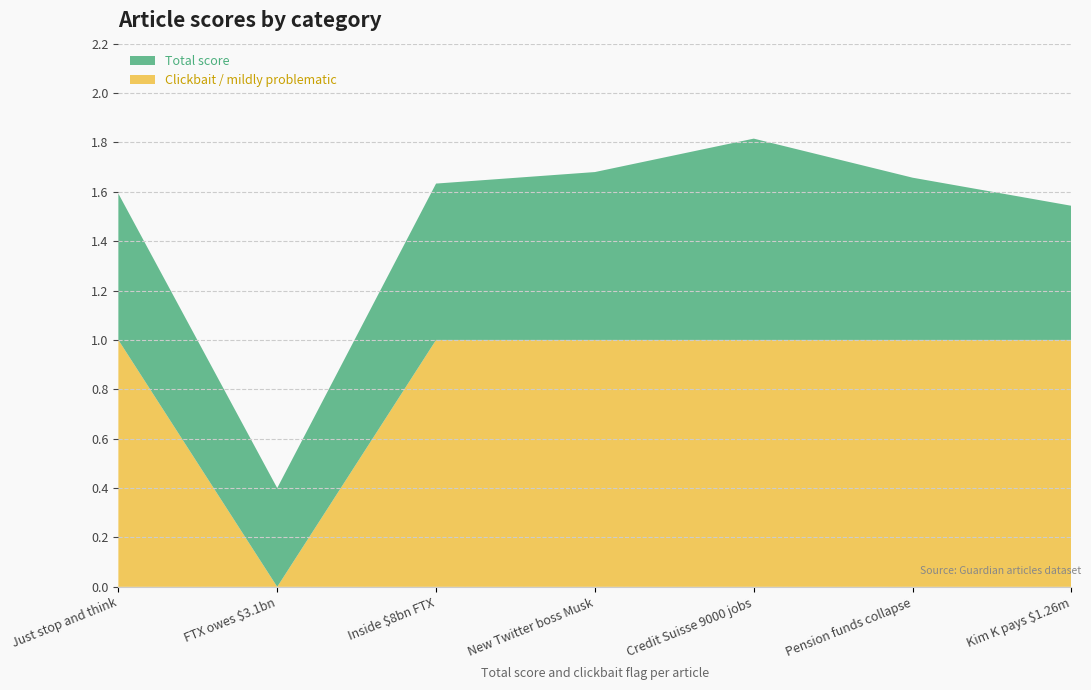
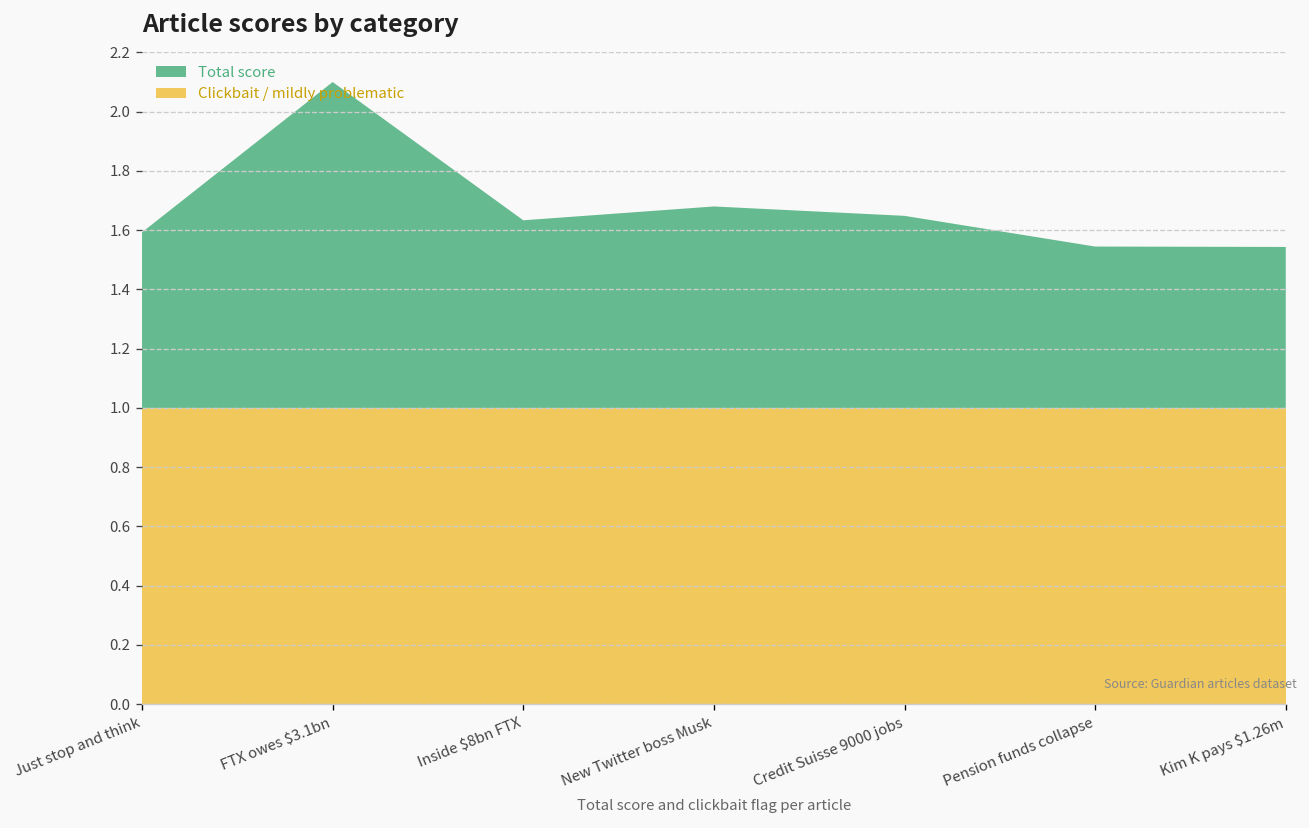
Clickbait / mildly problematic, FTX owes $3.1bn: 0 -> 1
Total score, FTX owes $3.1bn: 0.4 -> 1.1
Total score, Credit Suisse 9000 jobs: 0.82 -> 0.65
Total score, Pension funds collapse: 0.66 -> 0.54
